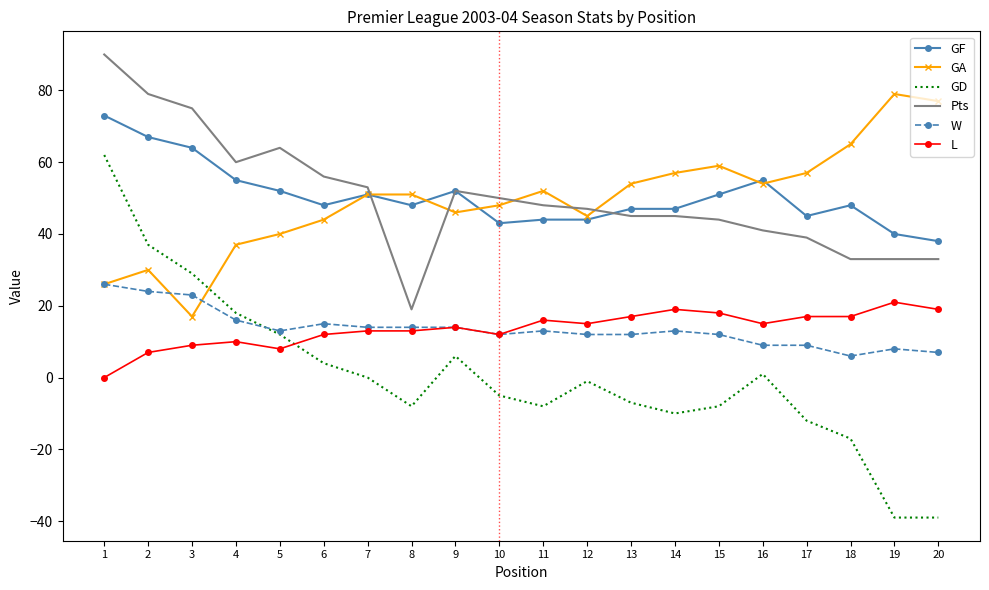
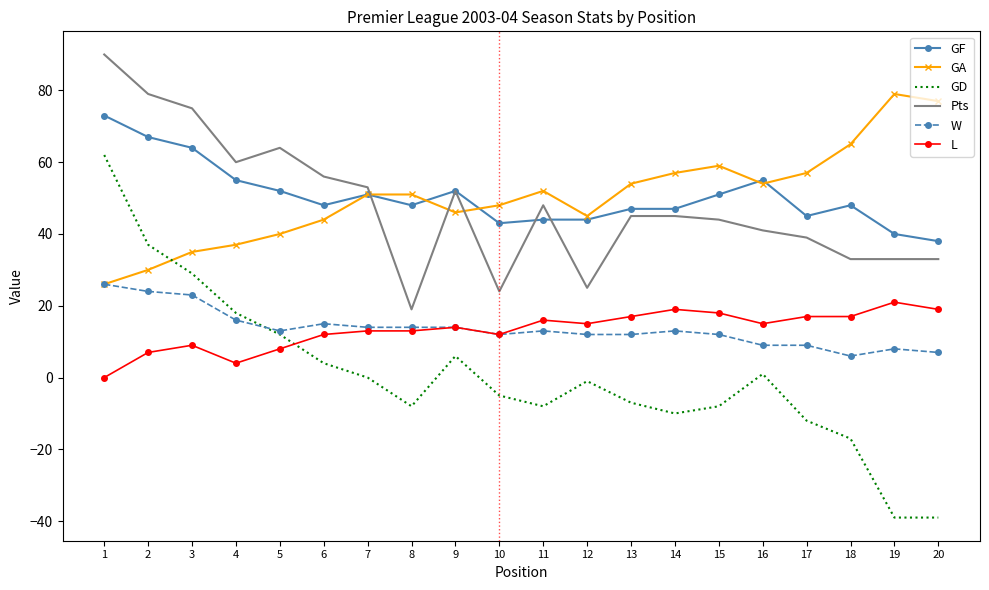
GA, 3: 17 -> 35
L, 4: 10 -> 4
Pts, 10: 50 -> 24
Pts, 12: 47 -> 25
